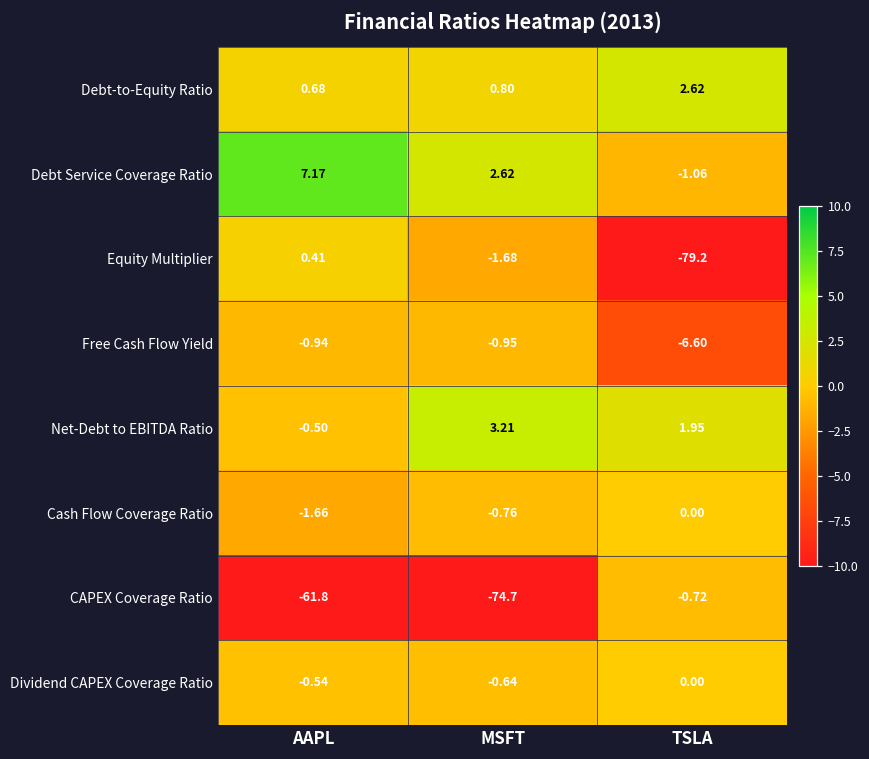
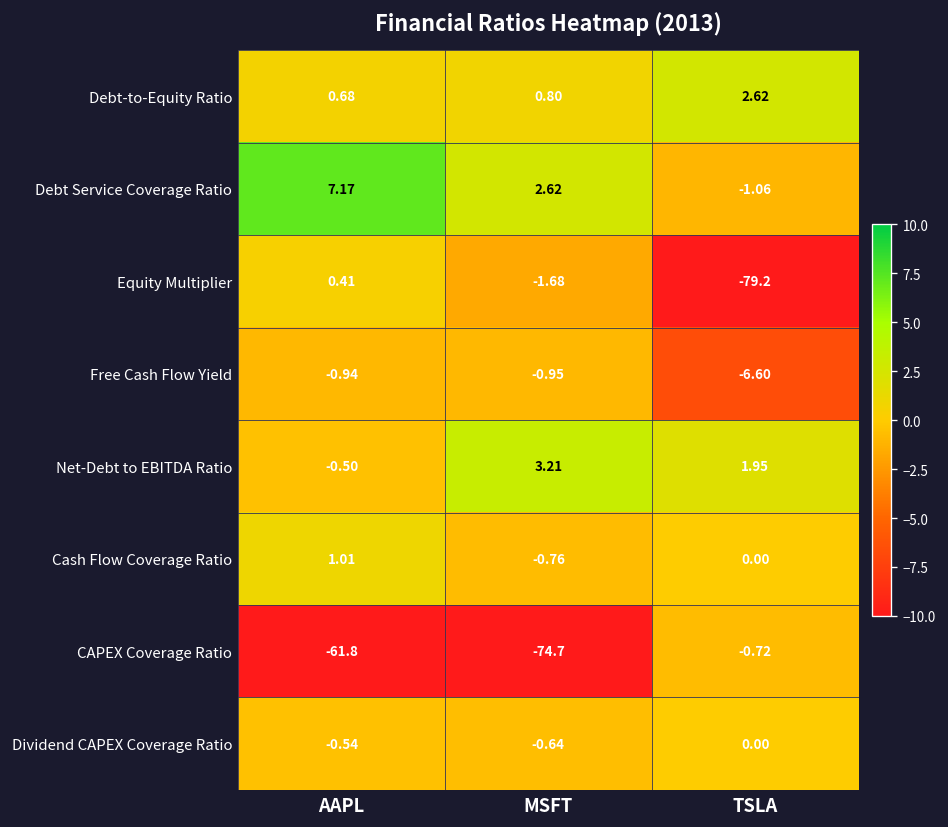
Cash Flow Coverage Ratio, AAPL: -1.66 -> 1.01
